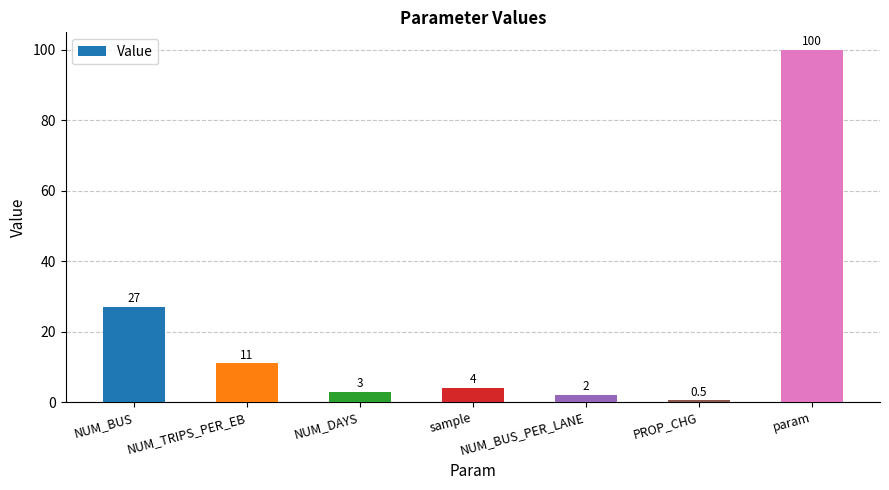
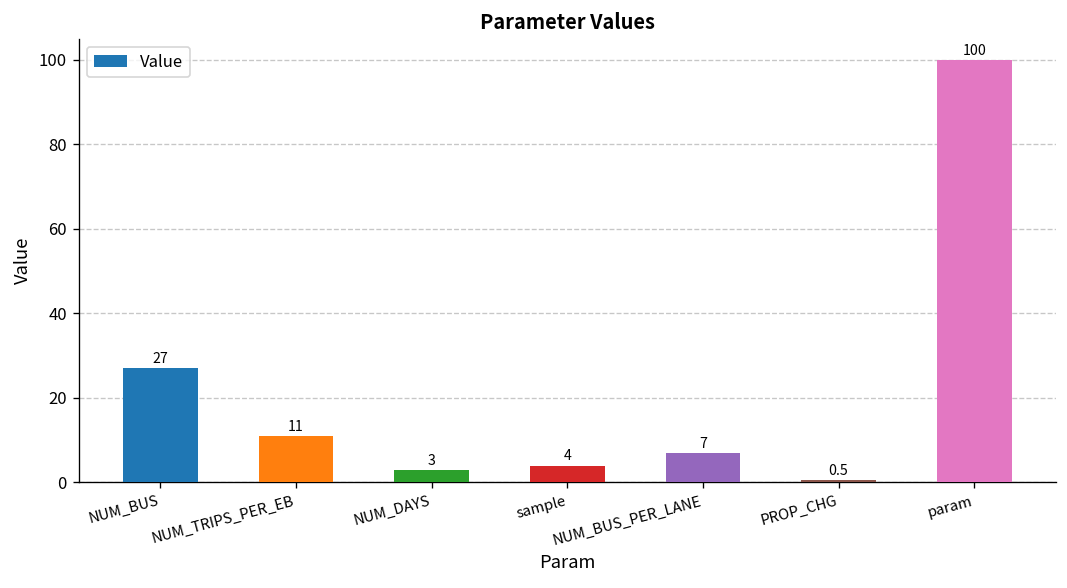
NUM_BUS_PER_LANE: 2 -> 7
